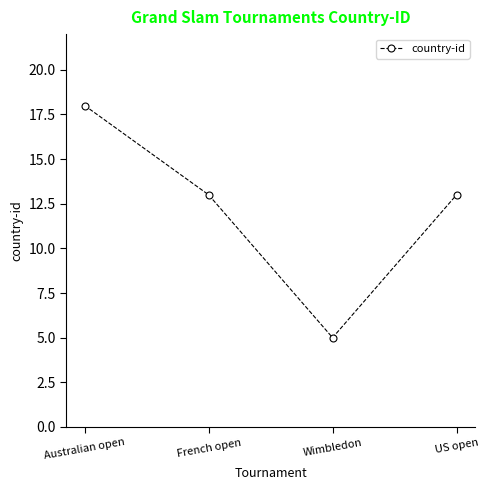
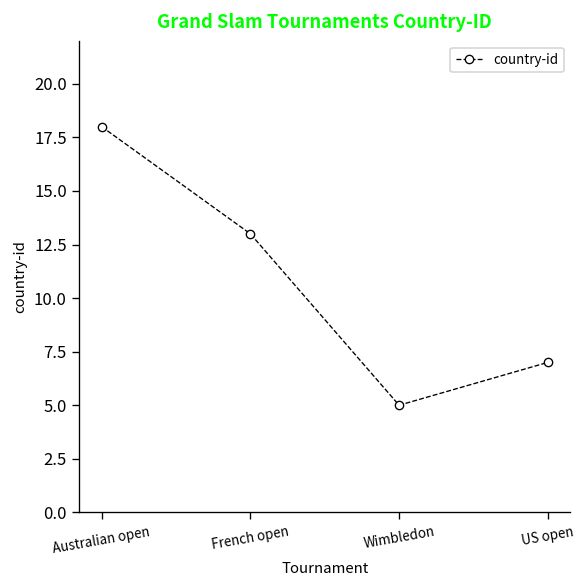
US open: 13 -> 7
